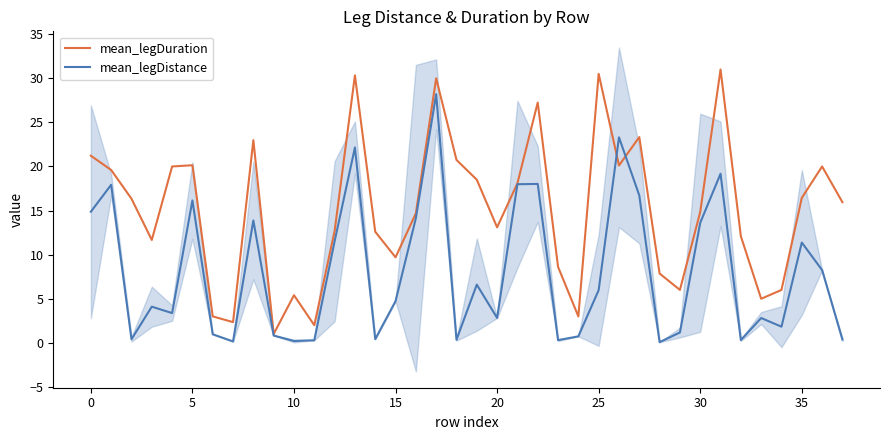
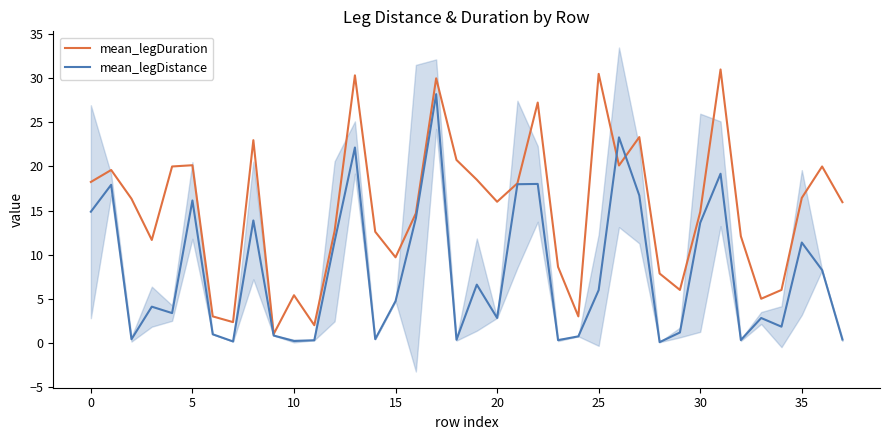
mean_legDuration, 0: 21 -> 18
mean_legDuration, 20: 13 -> 16
